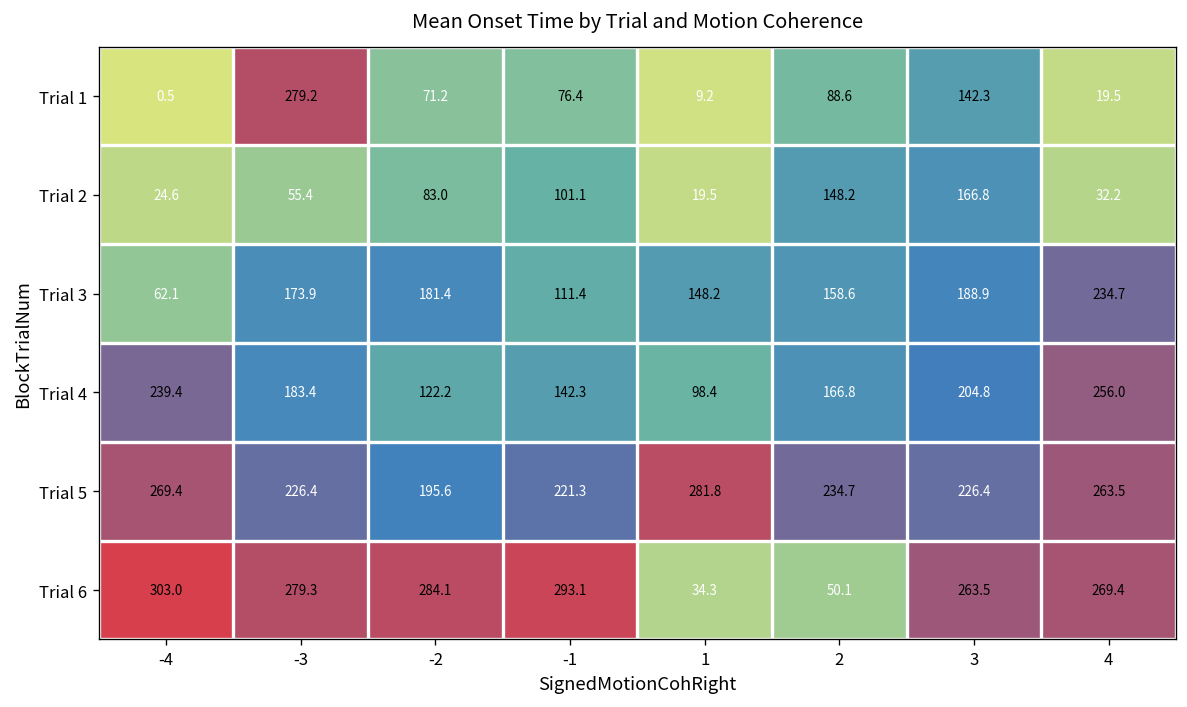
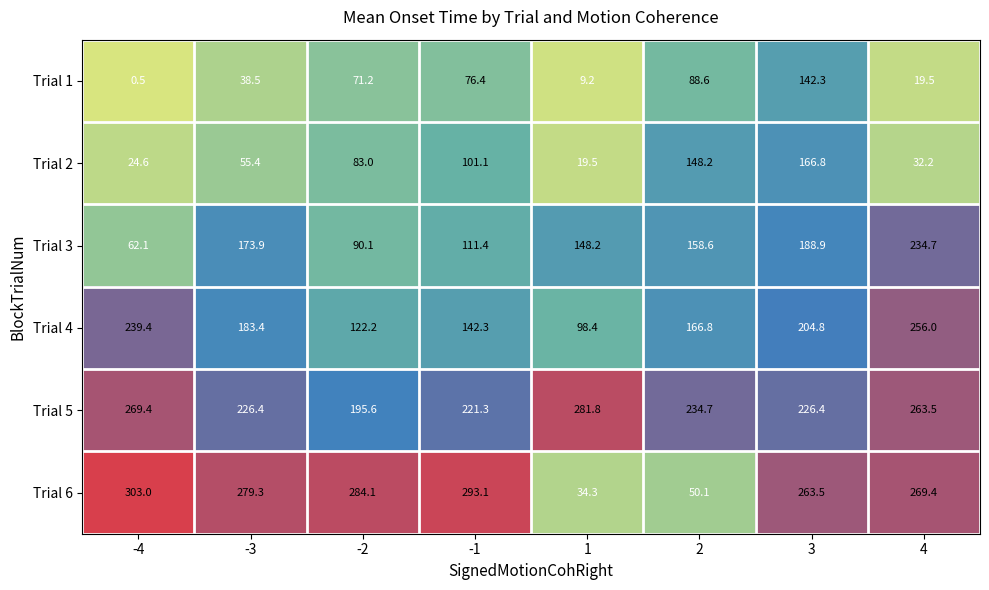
Trial 1, -3: 279.2 -> 38.5
Trial 3, -2: 181.4 -> 90.1
